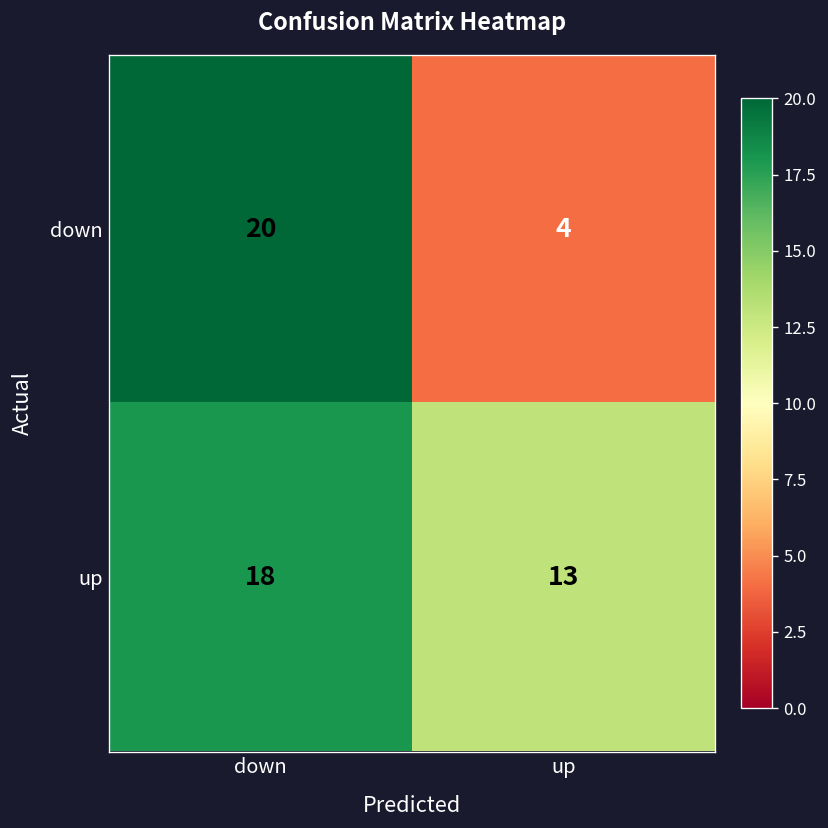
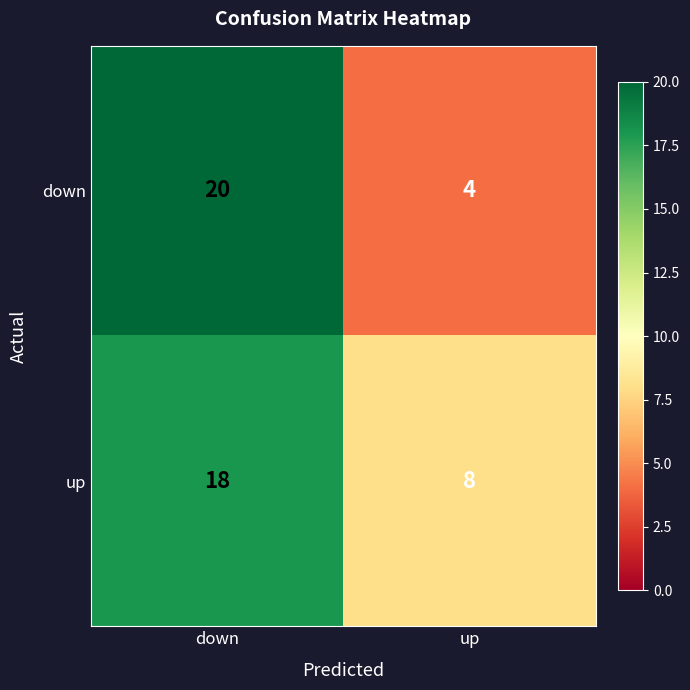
up, up: 13 -> 8
